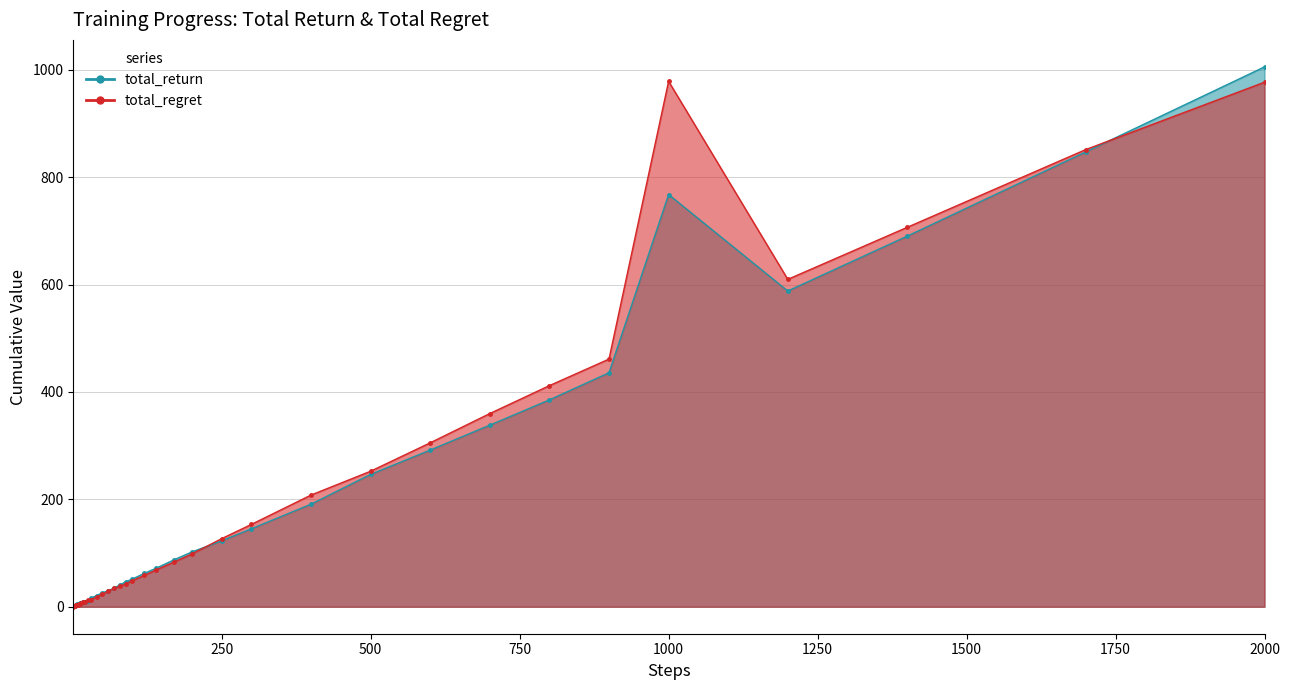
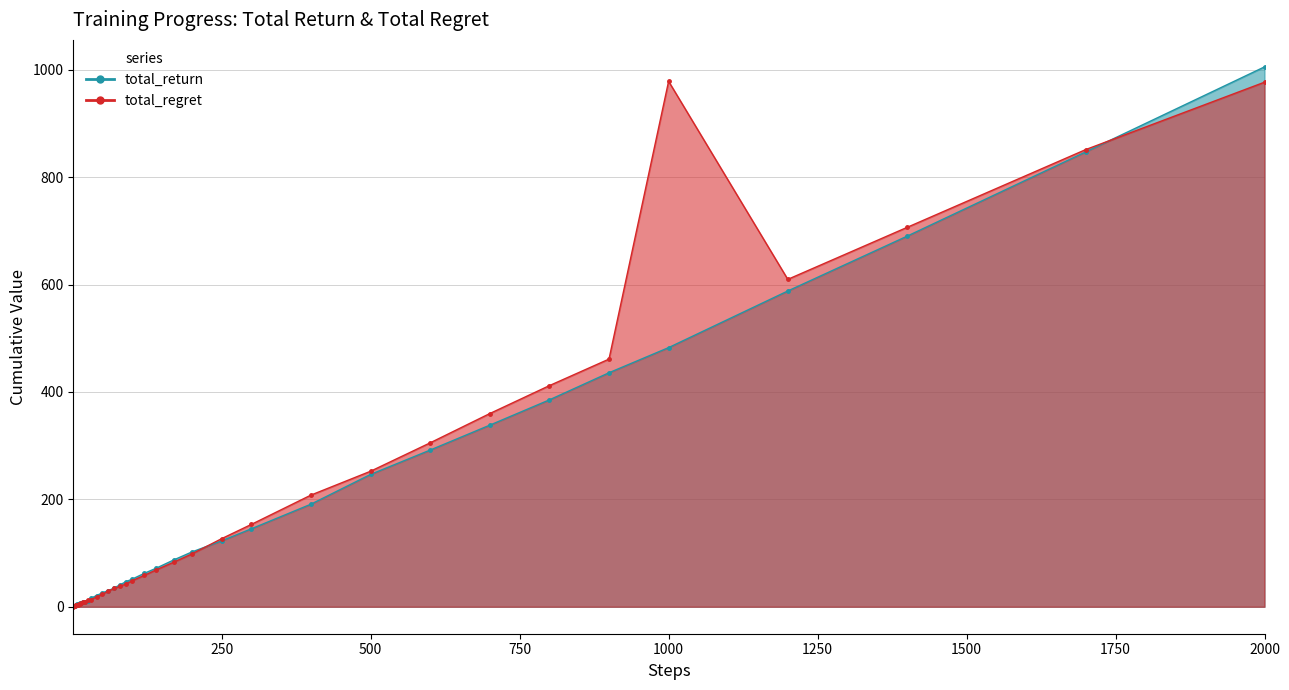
total_return, 1000: 770 -> 480
